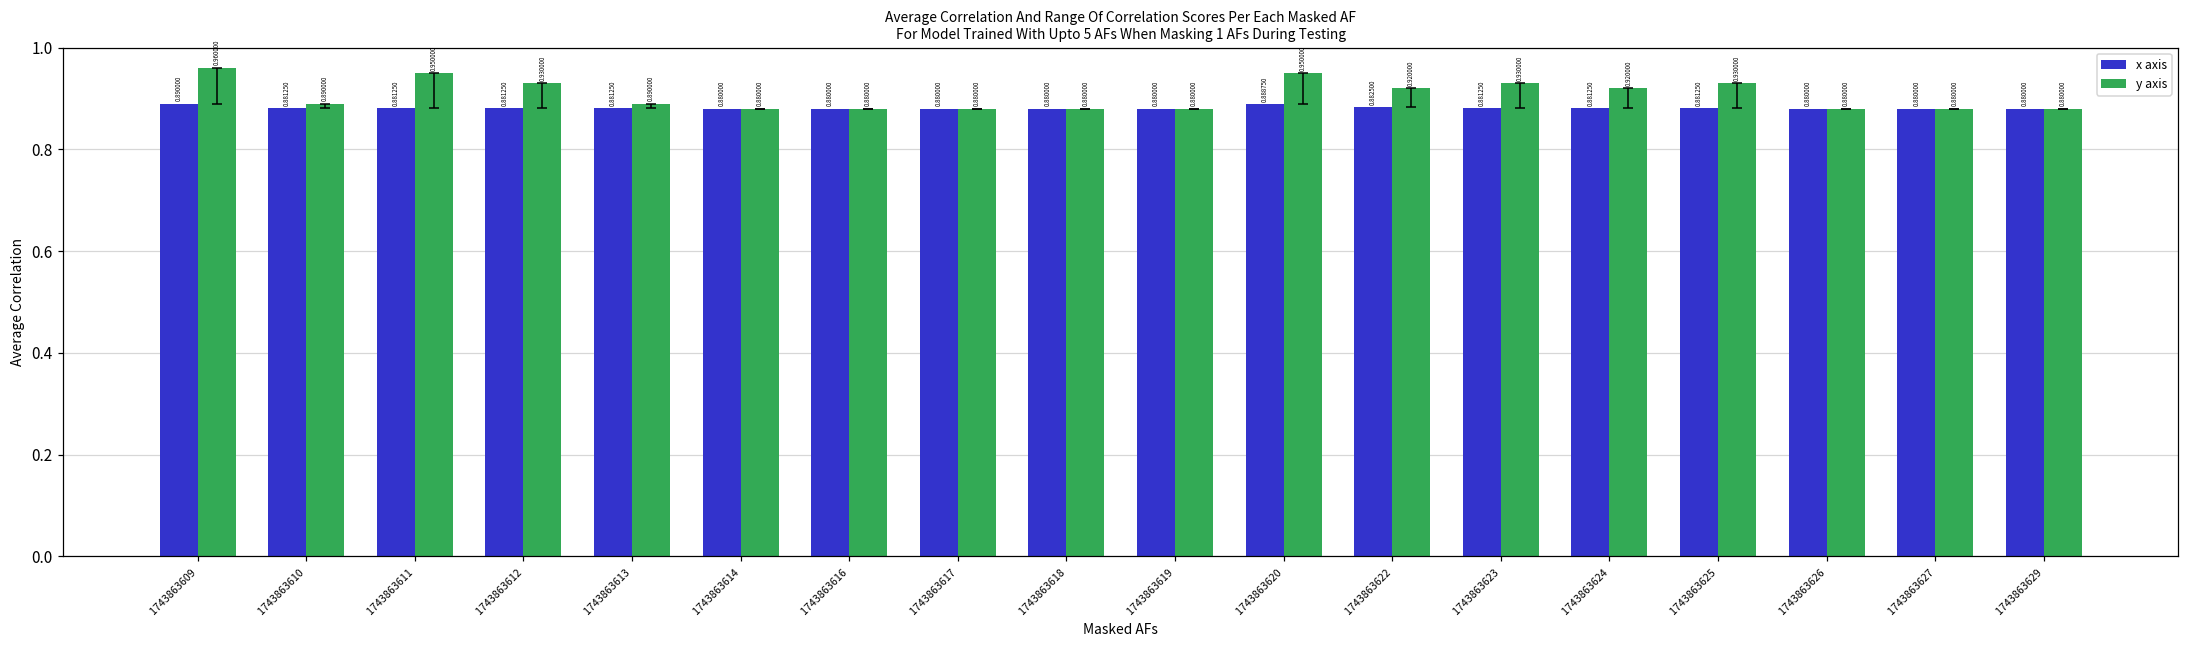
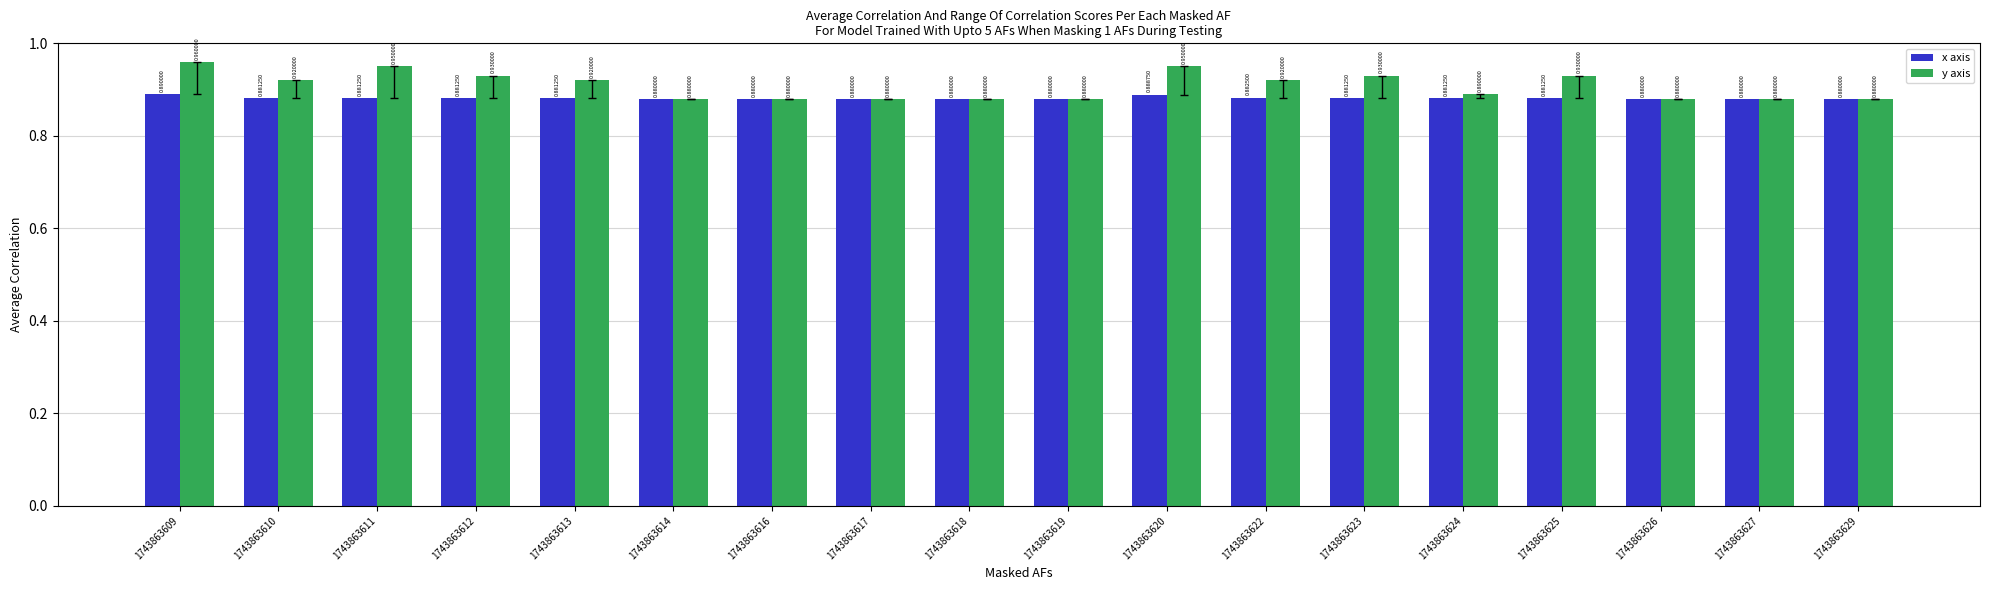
y axis, 1743863610: 0.890000 -> 0.920000
y axis, 1743863613: 0.890000 -> 0.920000
y axis, 1743863624: 0.920000 -> 0.890000
